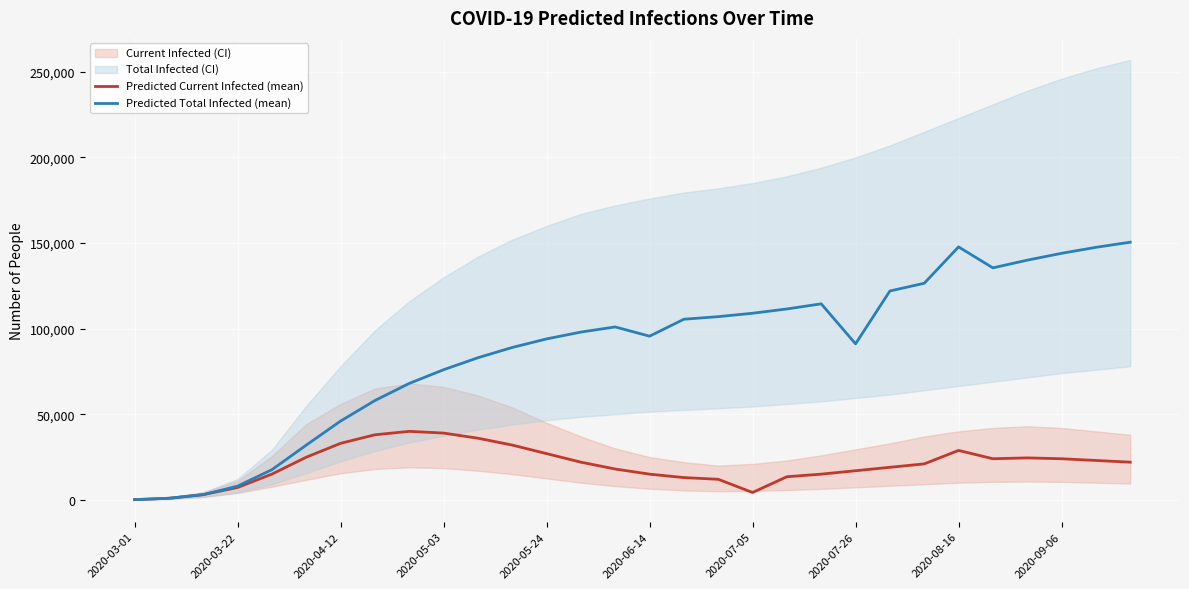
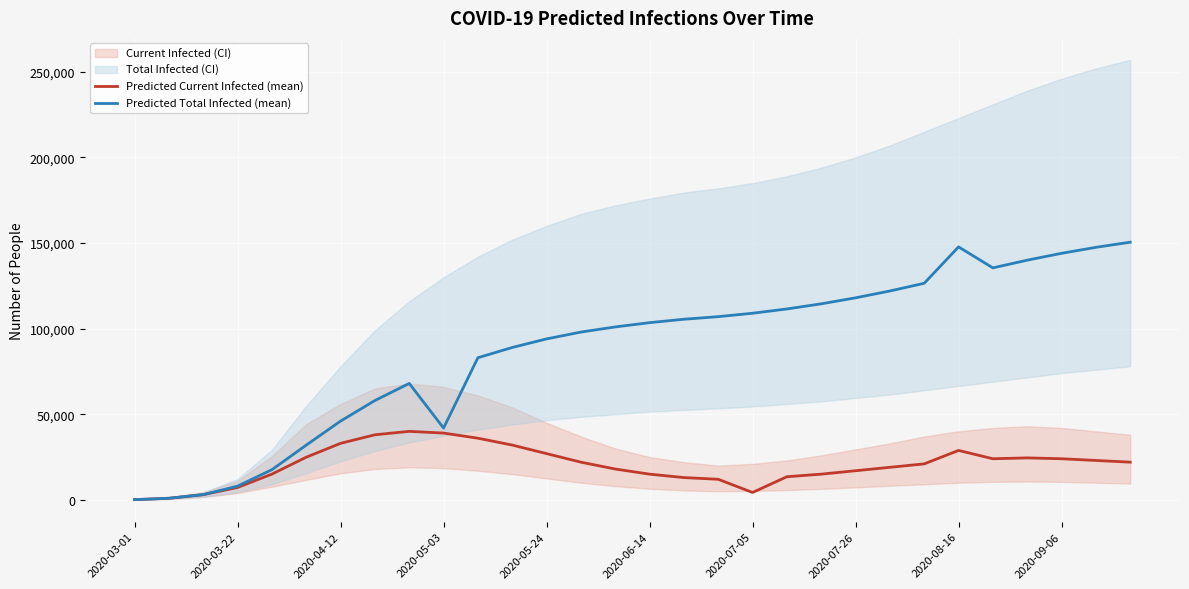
Predicted Total Infected (mean), 2020-05-03: 76,000 -> 42,000
Predicted Total Infected (mean), 2020-06-14: 96,000 -> 104,000
Predicted Total Infected (mean), 2020-07-26: 91,000 -> 118,000
